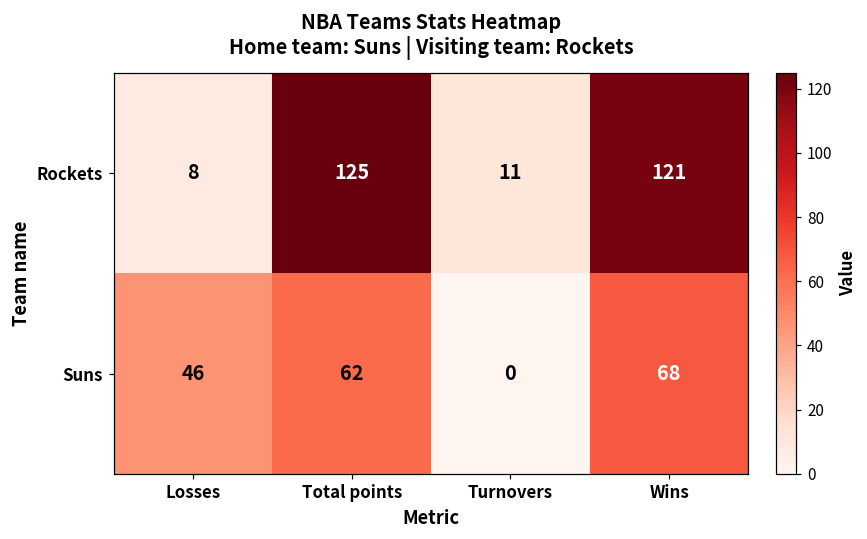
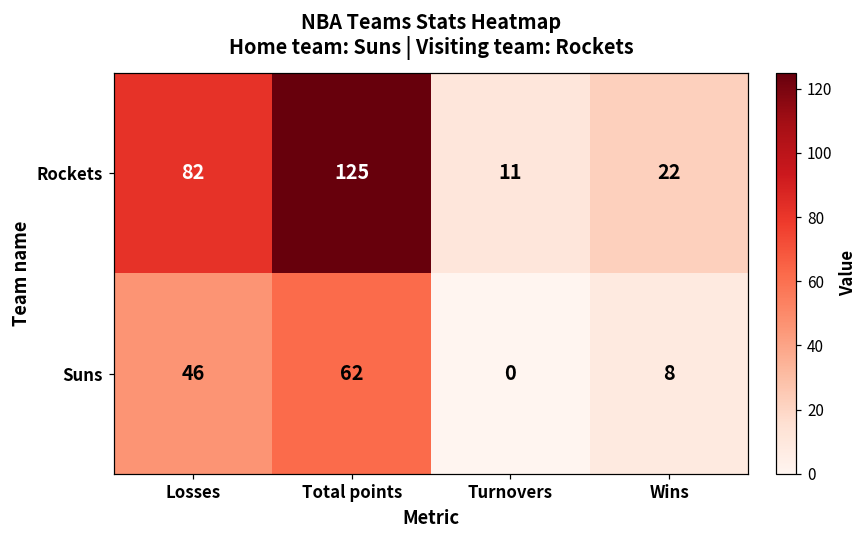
Rockets, Losses: 8 -> 82
Rockets, Wins: 121 -> 22
Suns, Wins: 68 -> 8
